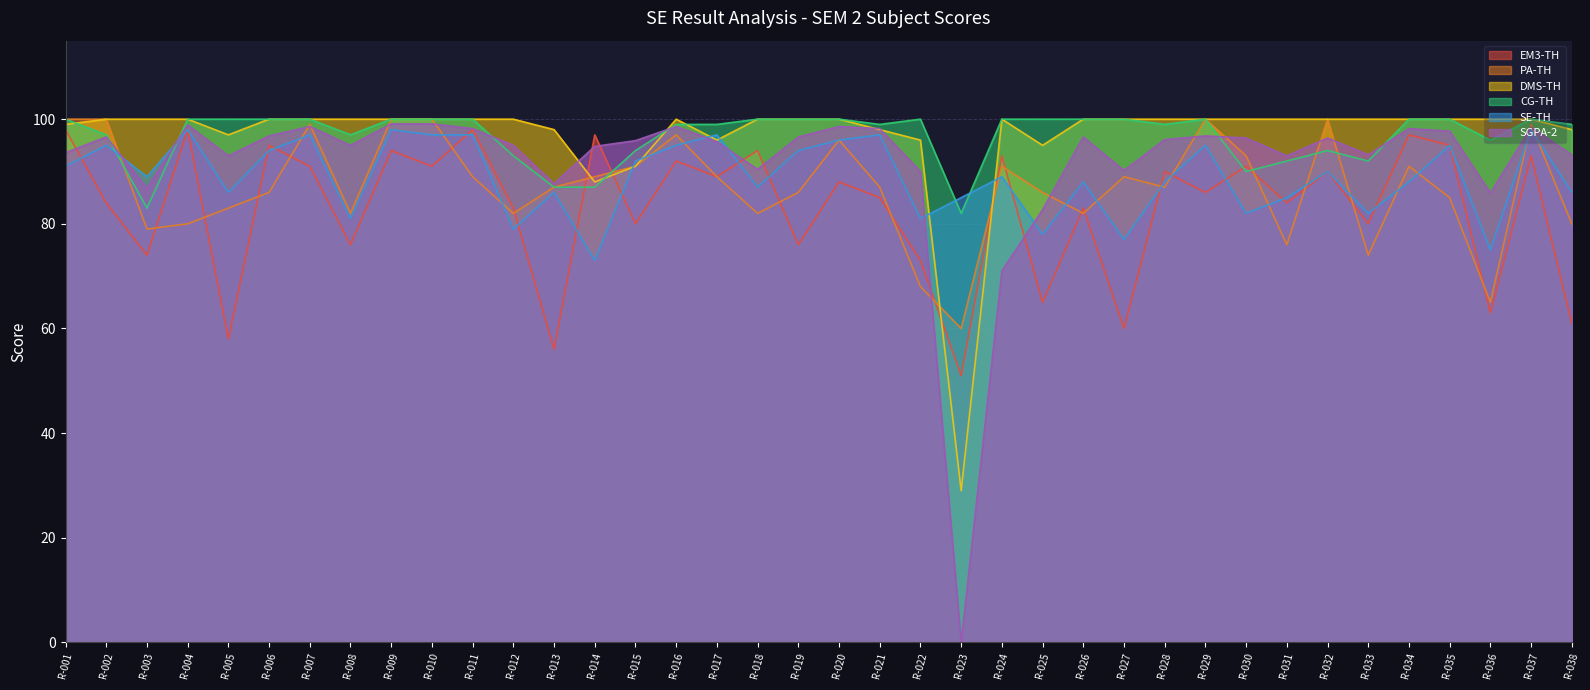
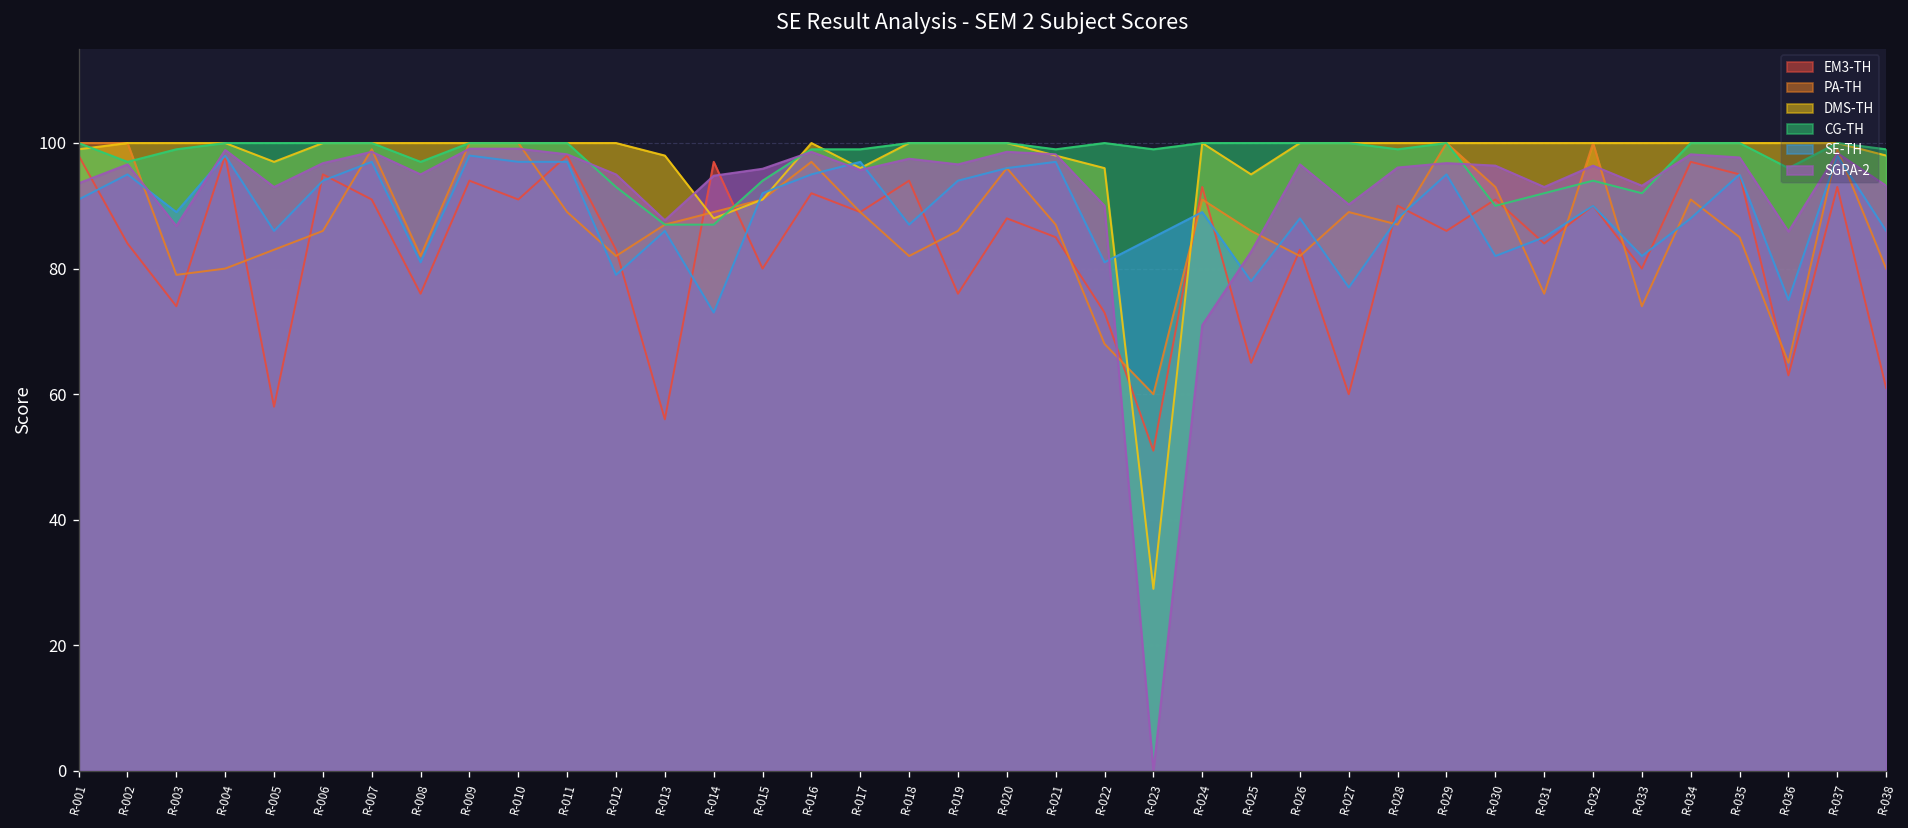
CG-TH, R-003: 83 -> 99
SGPA-2, R-018: 90 -> 98
CG-TH, R-023: 82 -> 99
